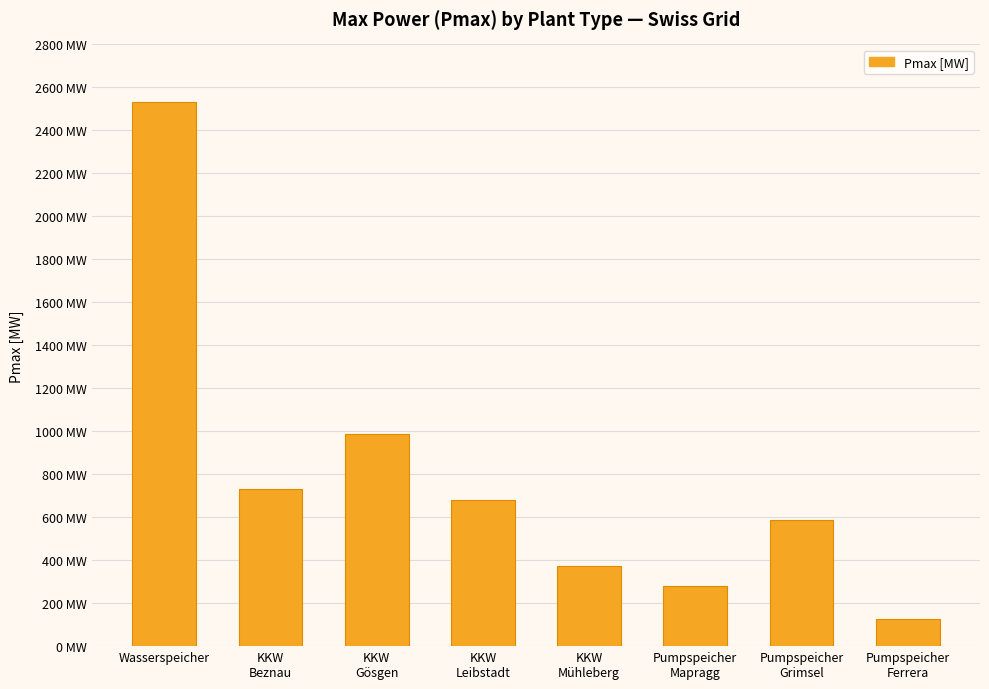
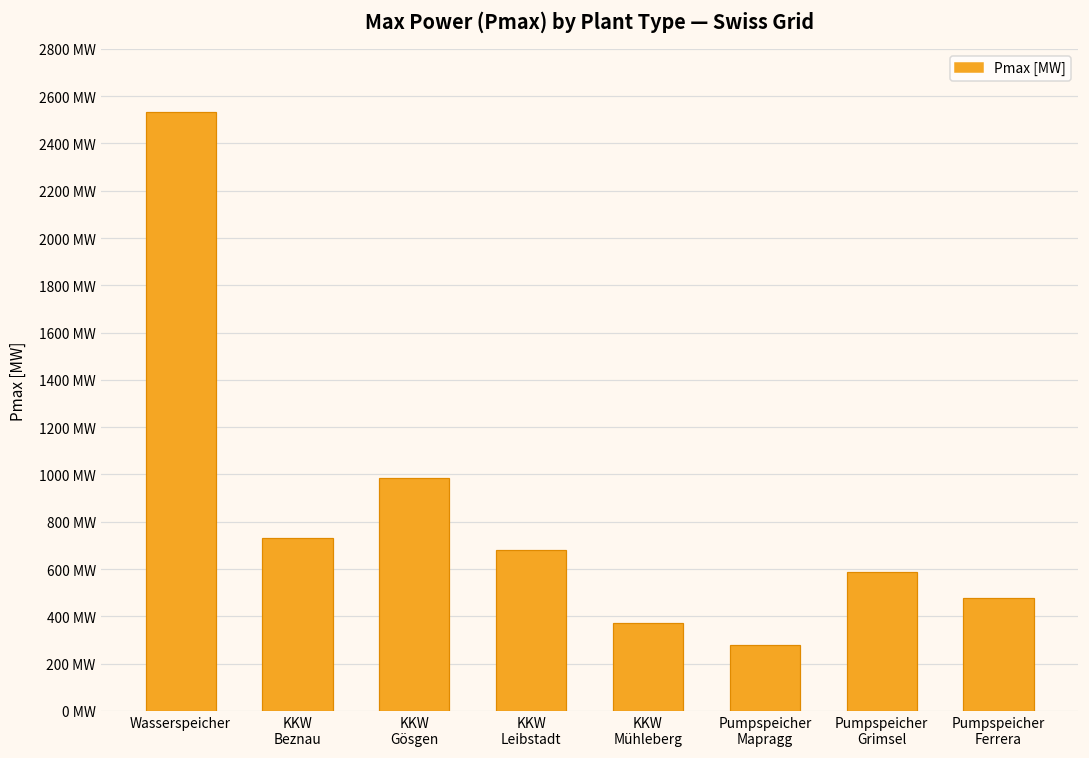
Pumpspeicher Ferrera: 130 MW -> 480 MW
